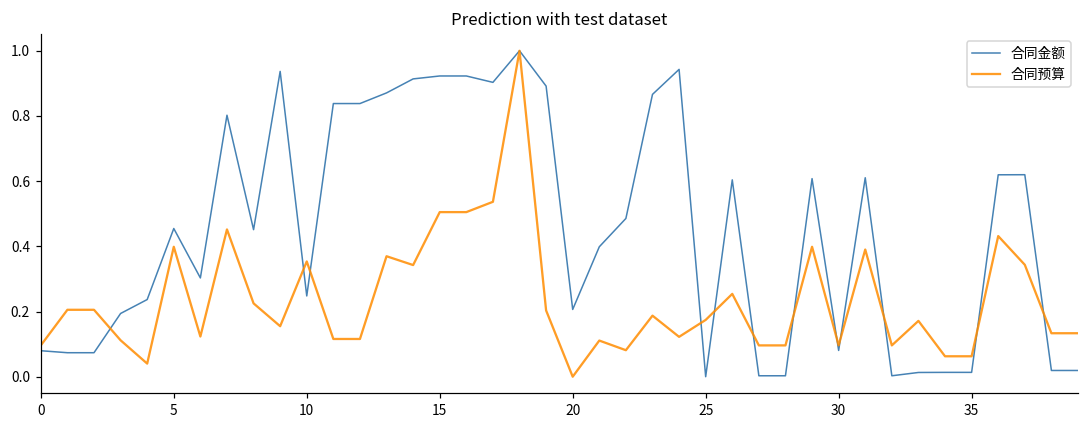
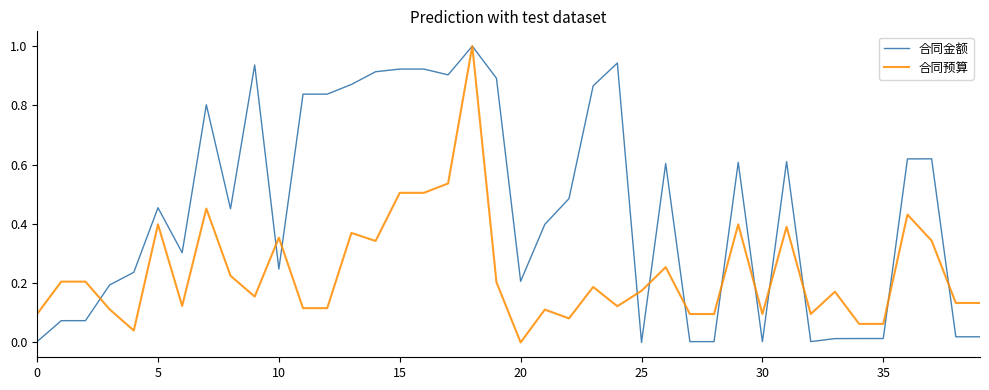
合同金额, 0: 0.08 -> 0.00
合同金额, 30: 0.08 -> 0.00
